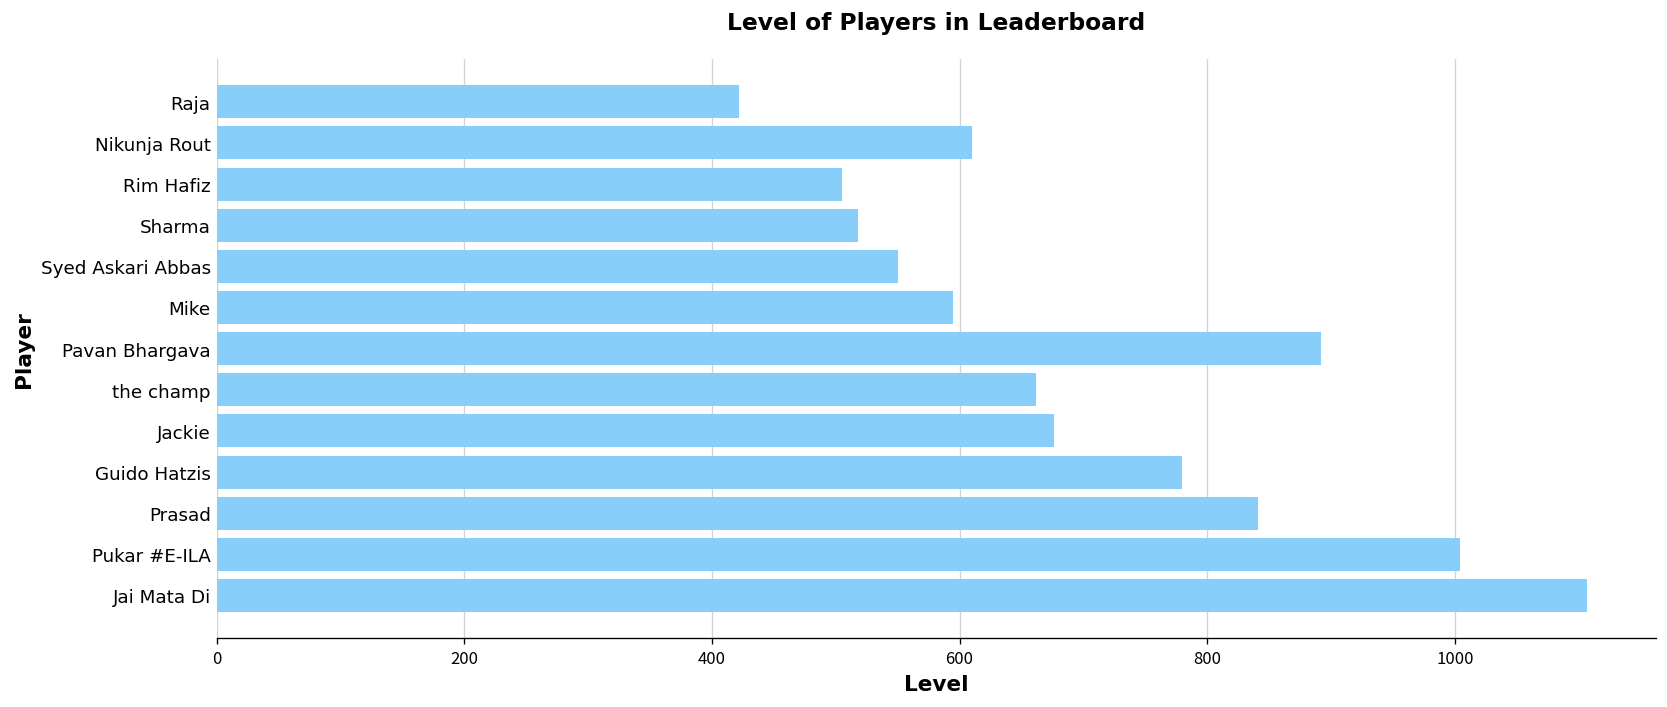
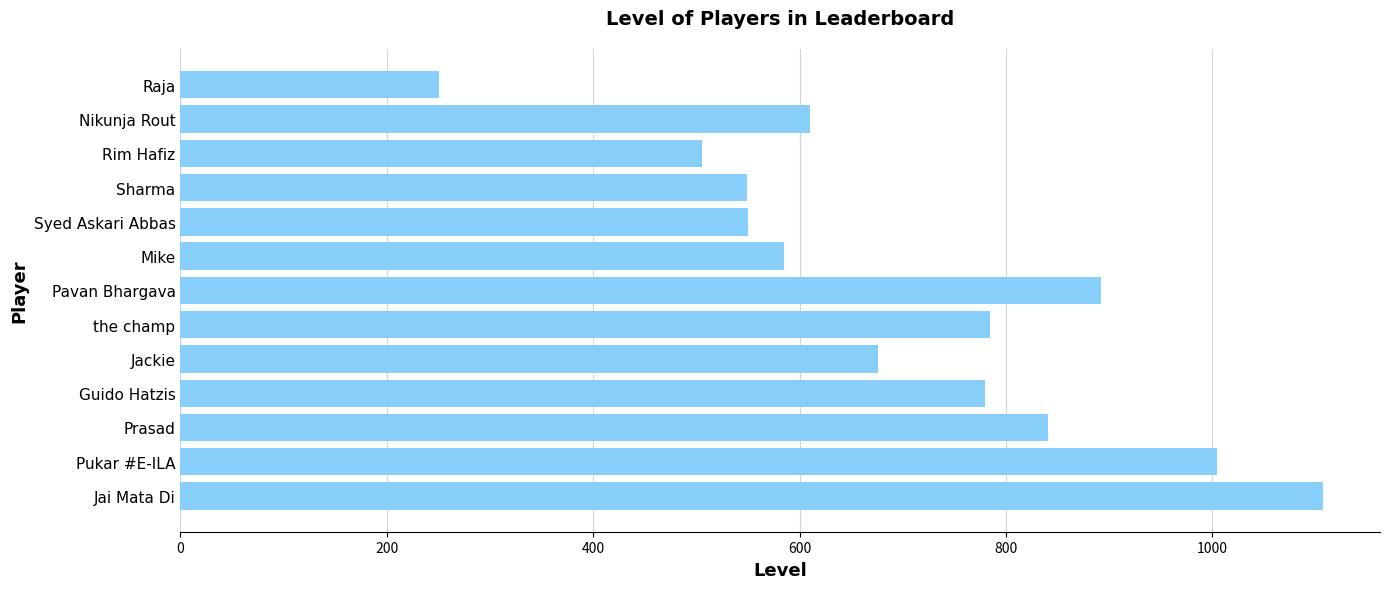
Raja: 422 -> 251
Sharma: 518 -> 549
Mike: 595 -> 585
the champ: 662 -> 784
